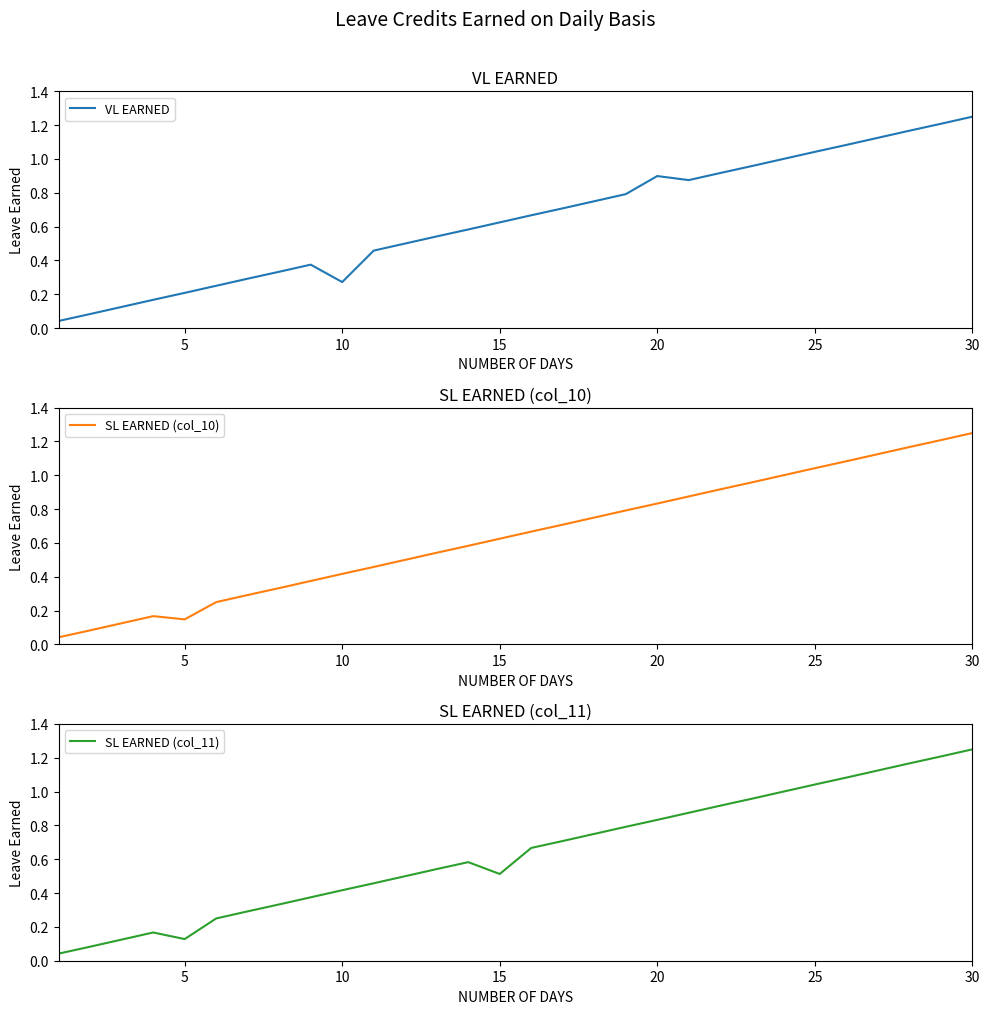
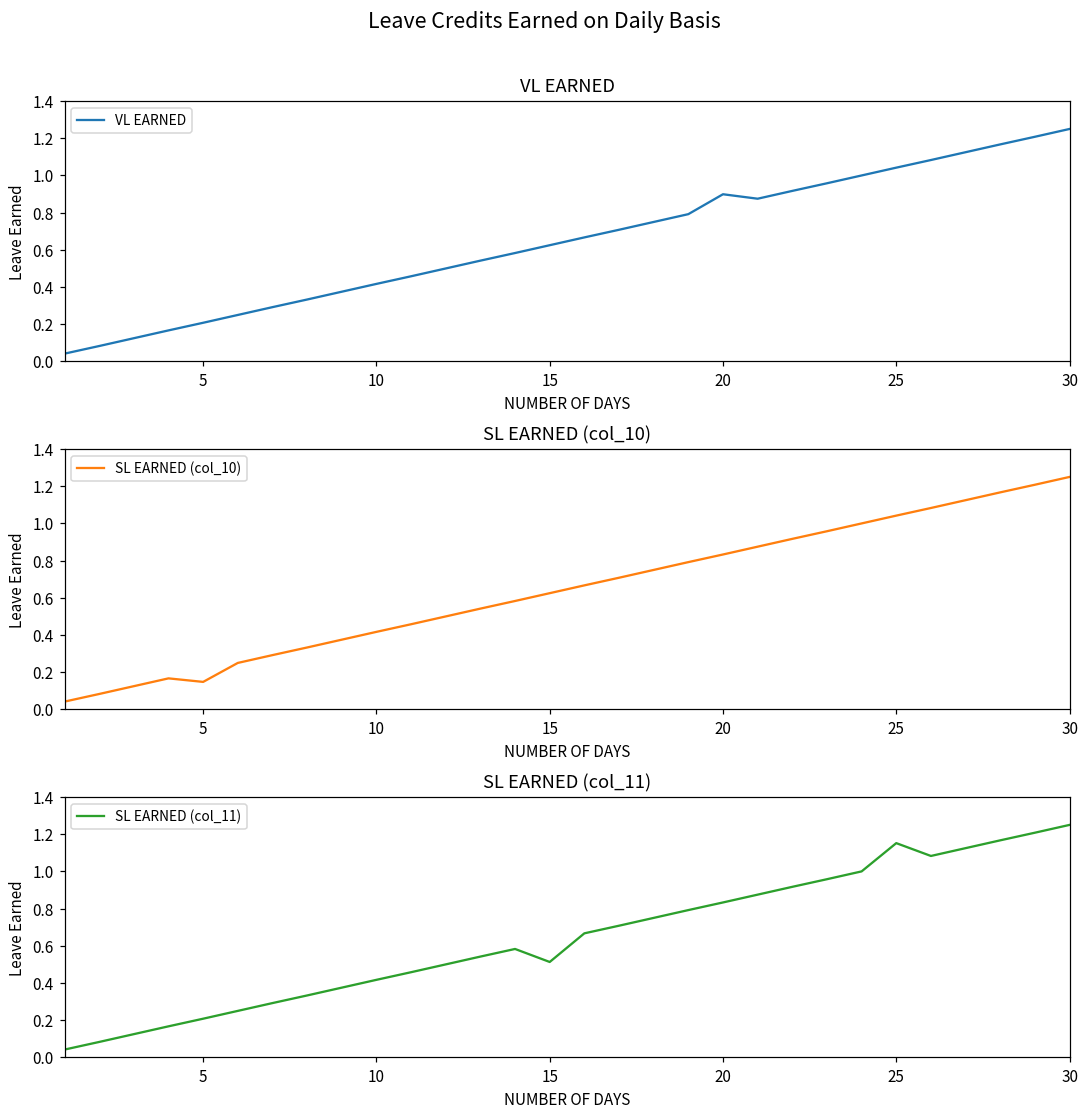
VL EARNED, 10: 0.27 -> 0.42
SL EARNED (col_11), 5: 0.13 -> 0.21
SL EARNED (col_11), 25: 1.04 -> 1.15
